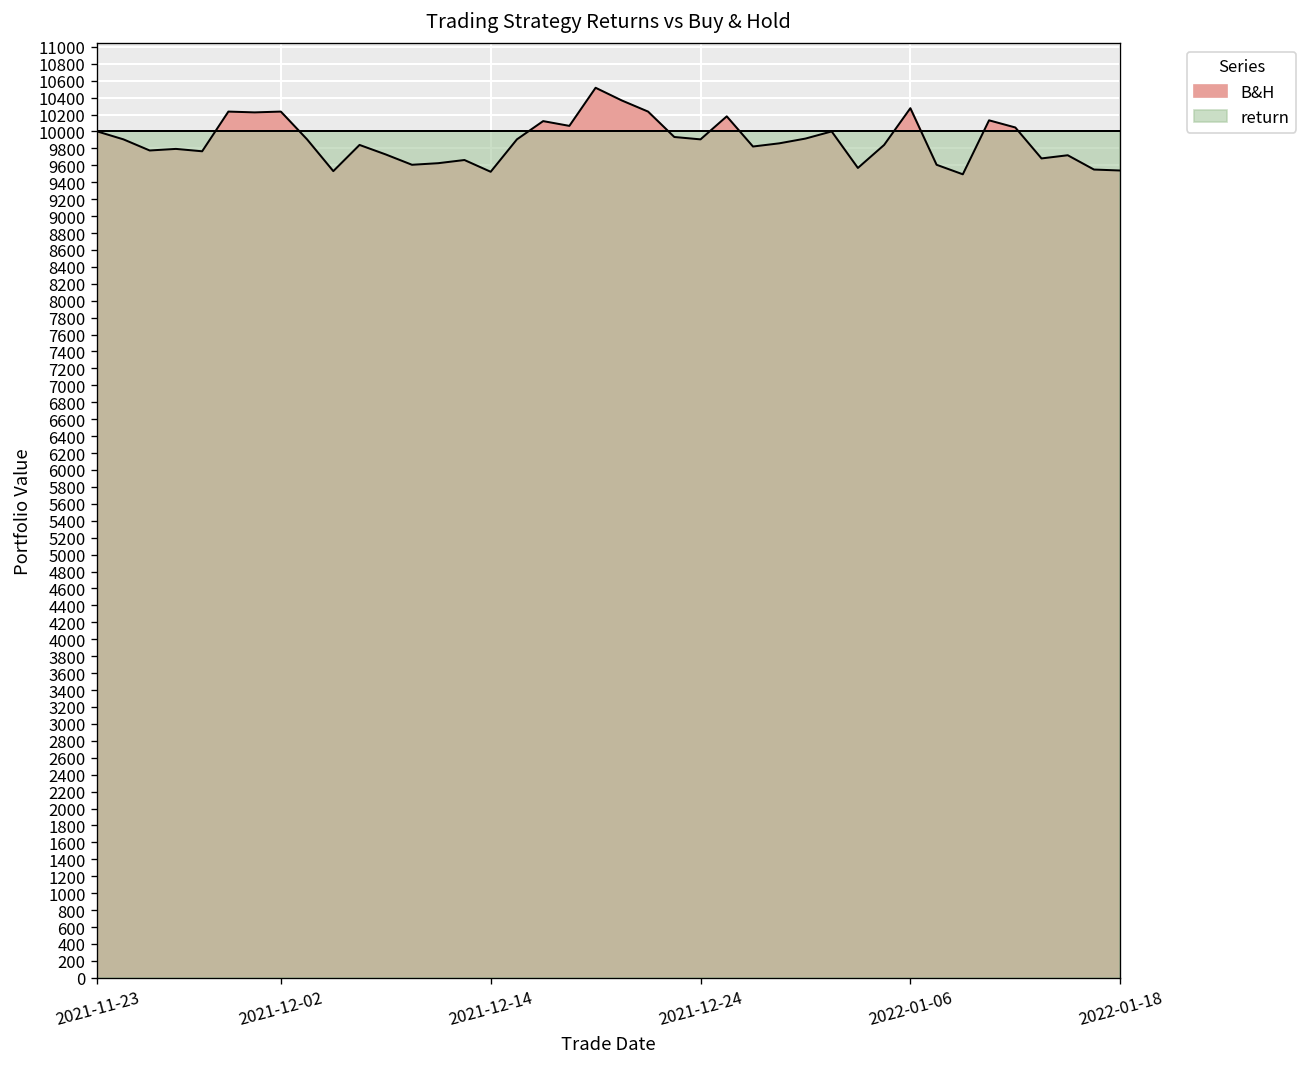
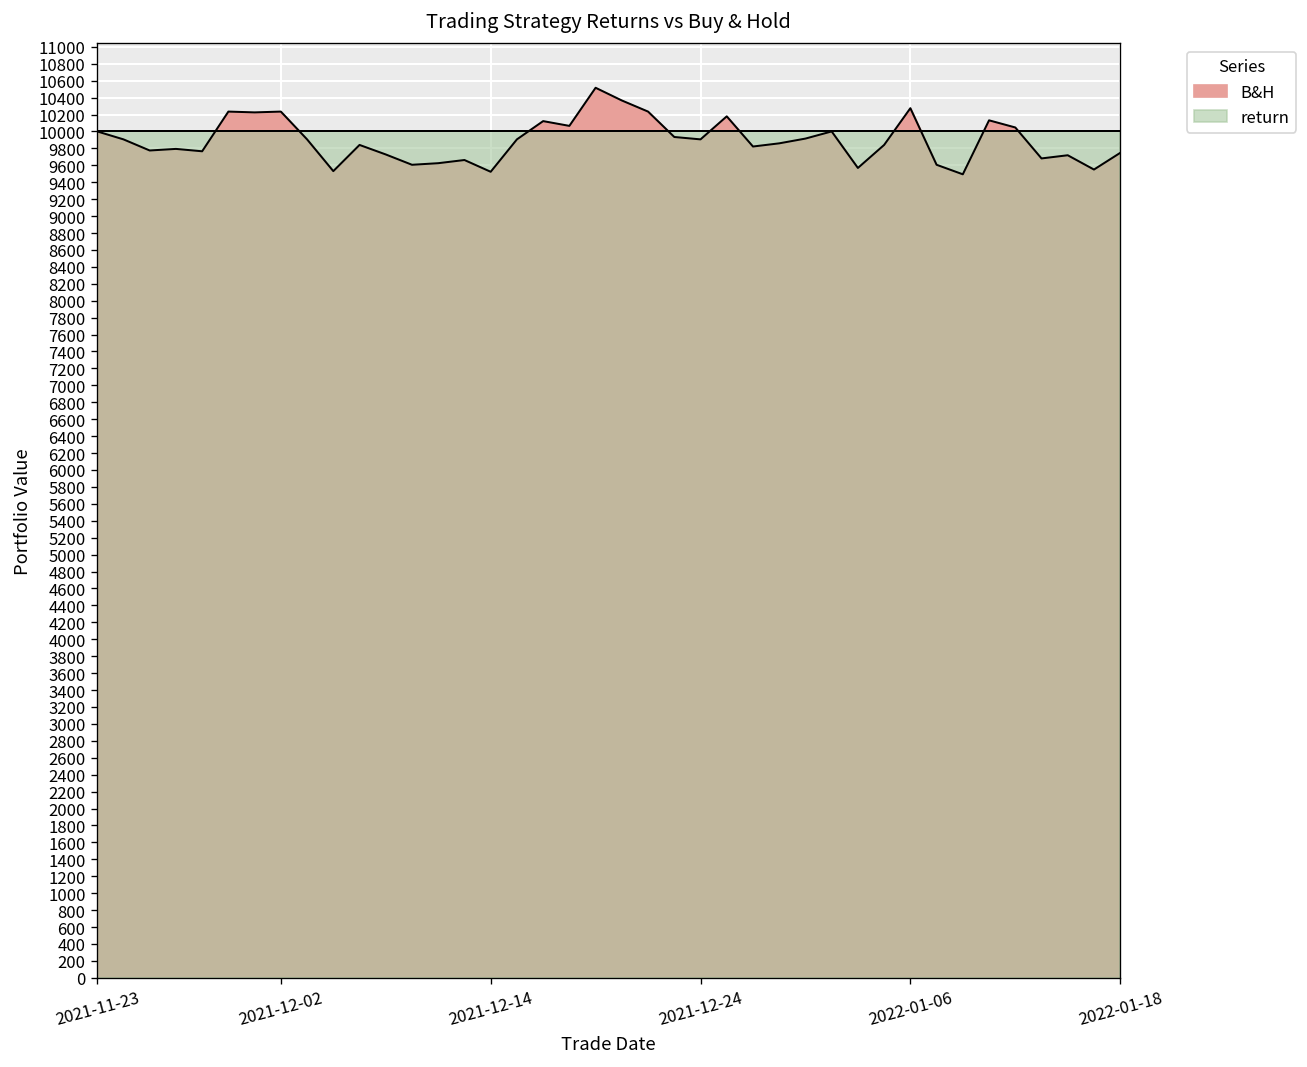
B&H, 2022-01-18: 9500 -> 9700
